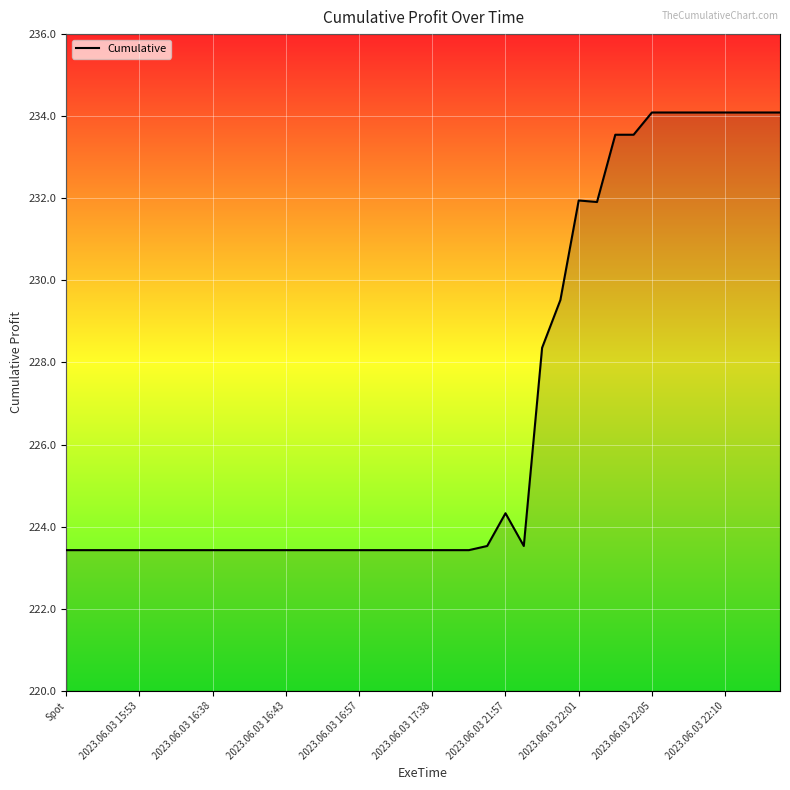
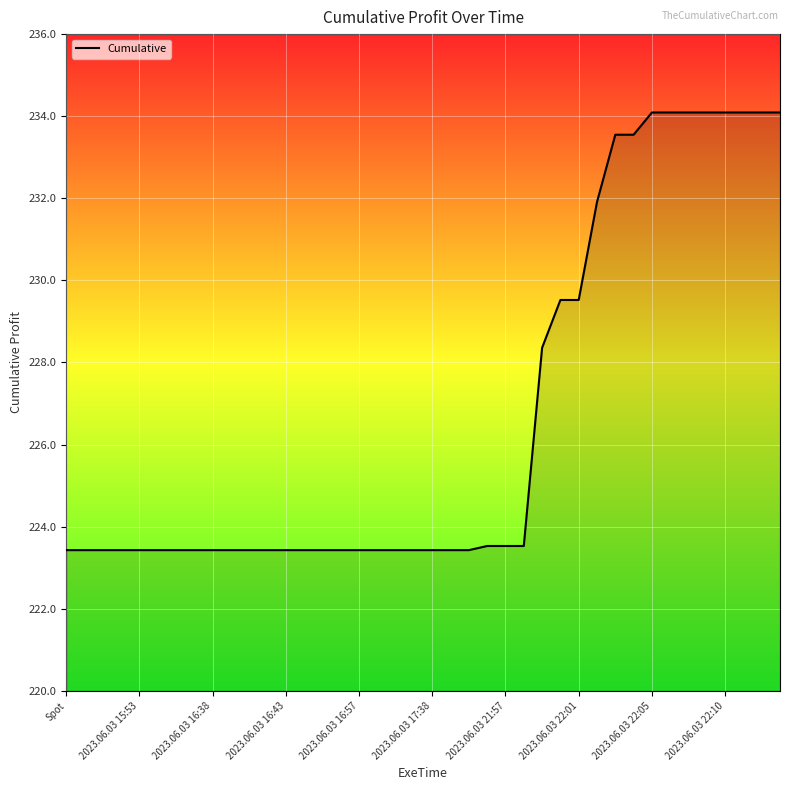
2023.06.03 21:57: 224.3 -> 223.5
2023.06.03 22:01: 231.9 -> 229.5
